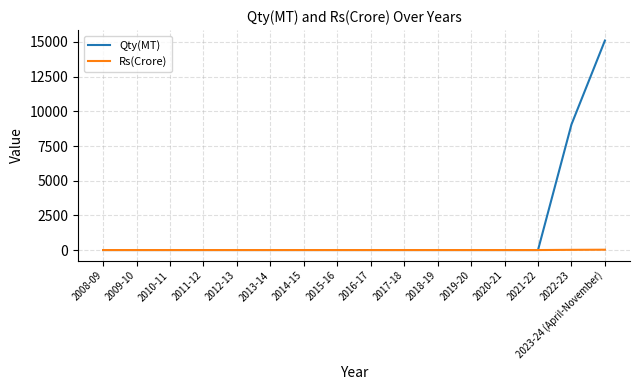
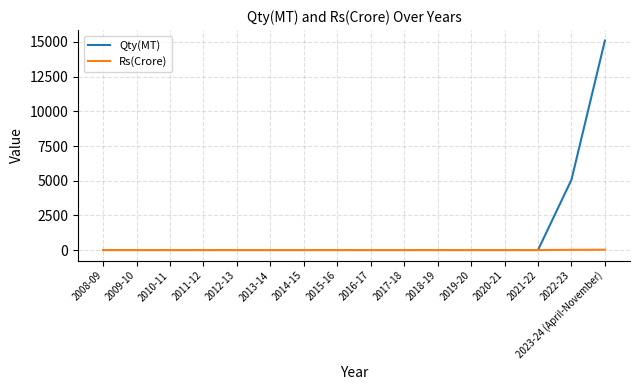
Qty(MT), 2022-23: 9100 -> 5100
